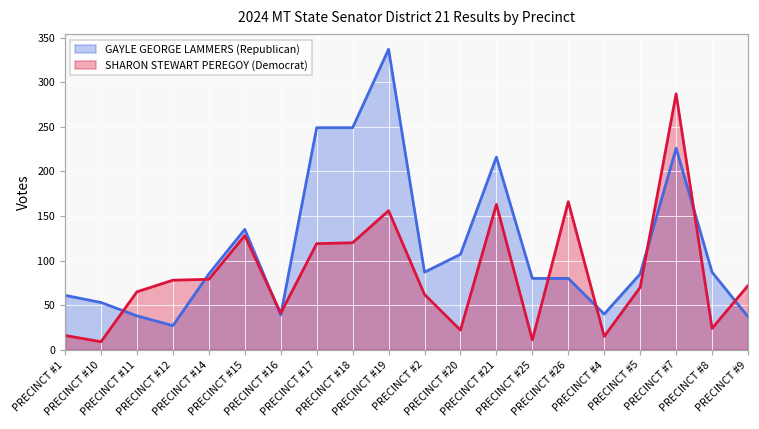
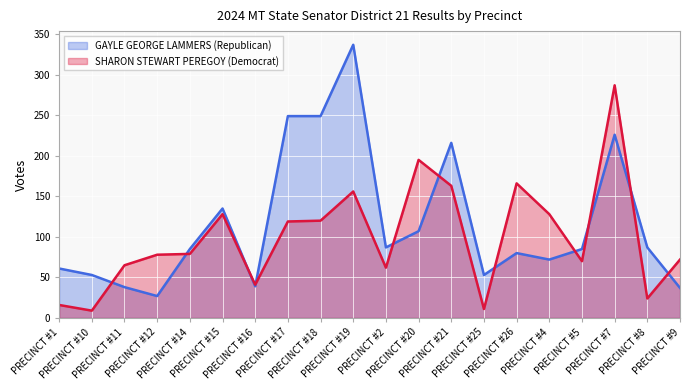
SHARON STEWART PEREGOY (Democrat), PRECINCT #20: 20 -> 200
GAYLE GEORGE LAMMERS (Republican), PRECINCT #25: 80 -> 50
GAYLE GEORGE LAMMERS (Republican), PRECINCT #4: 40 -> 70
SHARON STEWART PEREGOY (Democrat), PRECINCT #4: 20 -> 130
